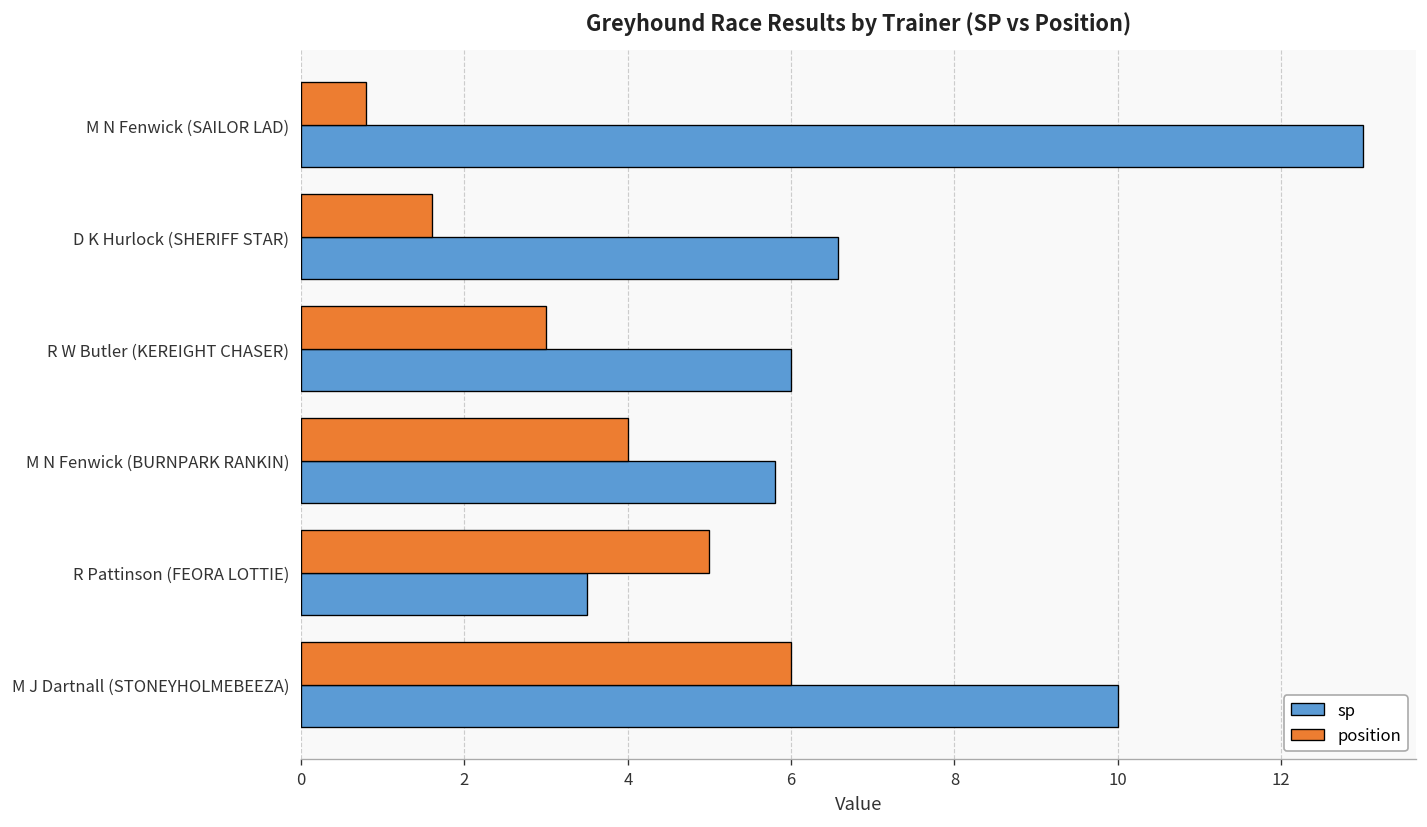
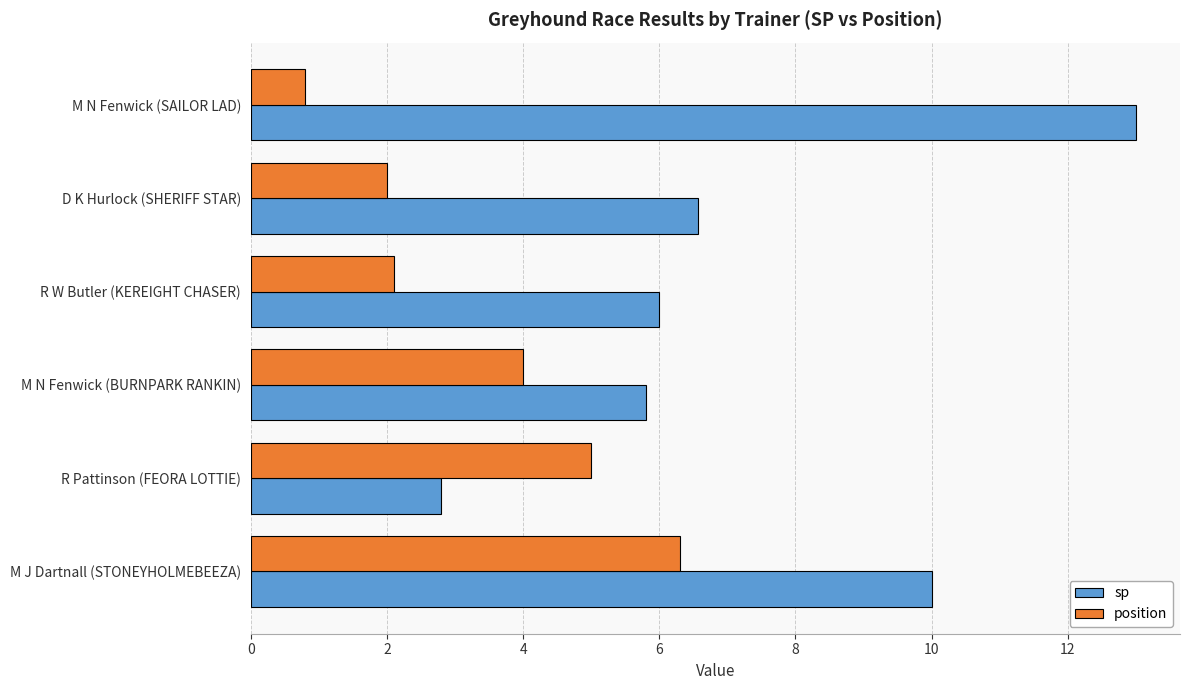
position, D K Hurlock (SHERIFF STAR): 1.6 -> 2.0
position, R W Butler (KEREIGHT CHASER): 3.0 -> 2.1
sp, R Pattinson (FEORA LOTTIE): 3.5 -> 2.8
position, M J Dartnall (STONEYHOLMEBEEZA): 6.0 -> 6.3
